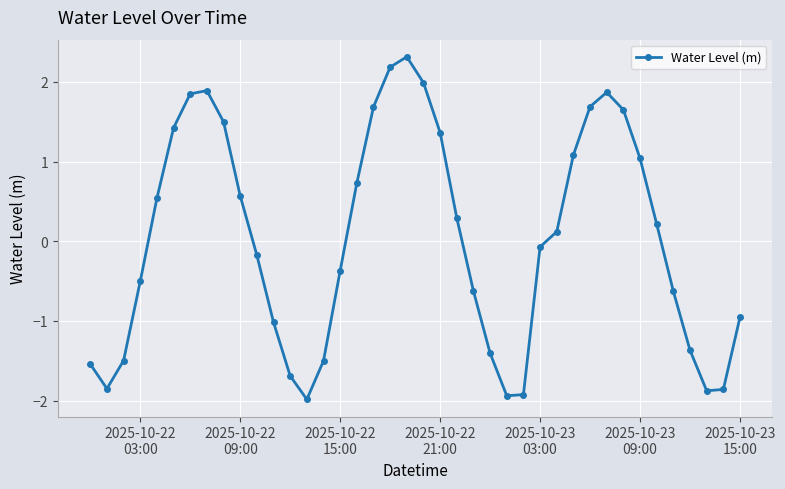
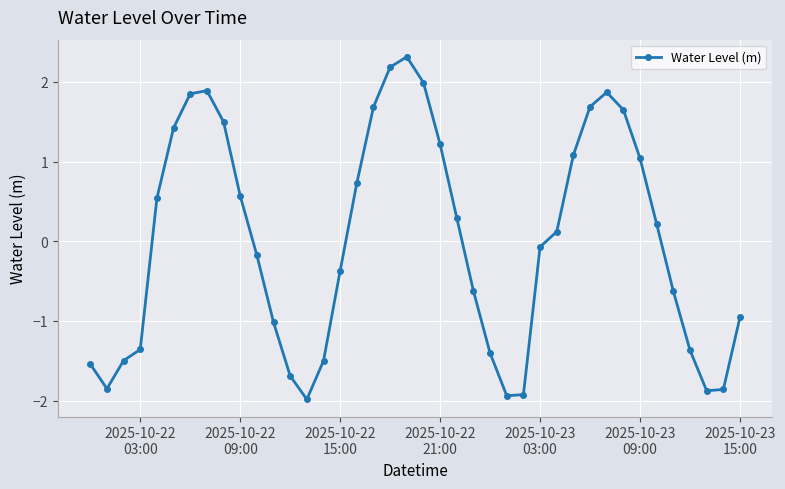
2025-10-22 03:00: -0.5 -> -1.4
2025-10-22 21:00: 1.4 -> 1.2
